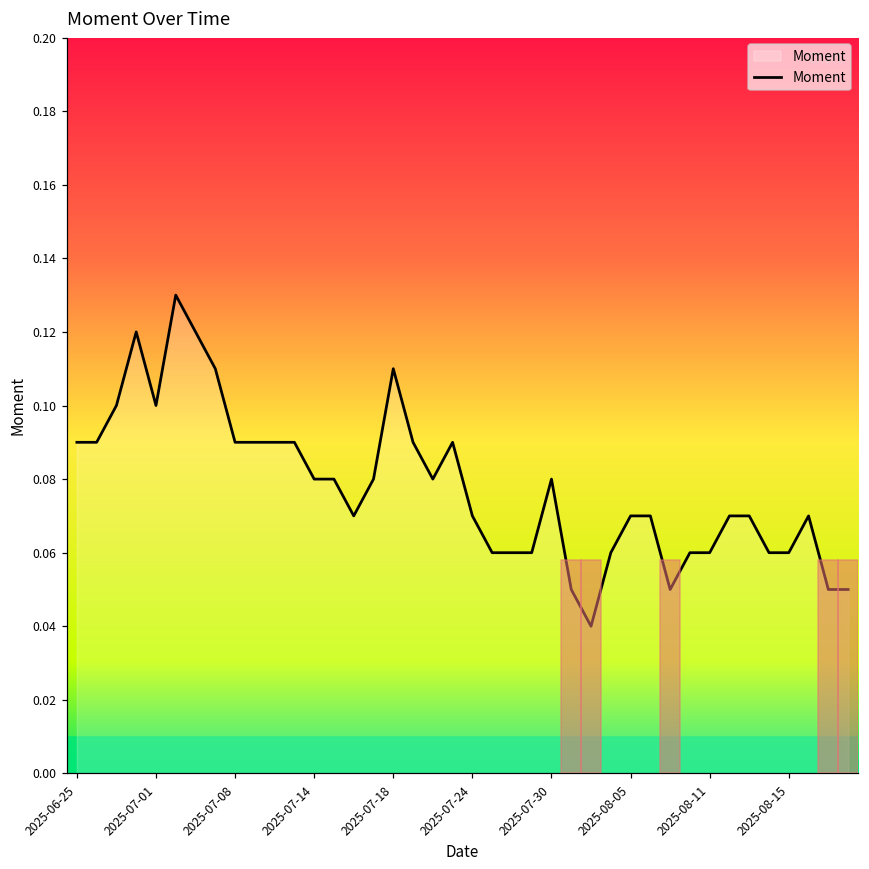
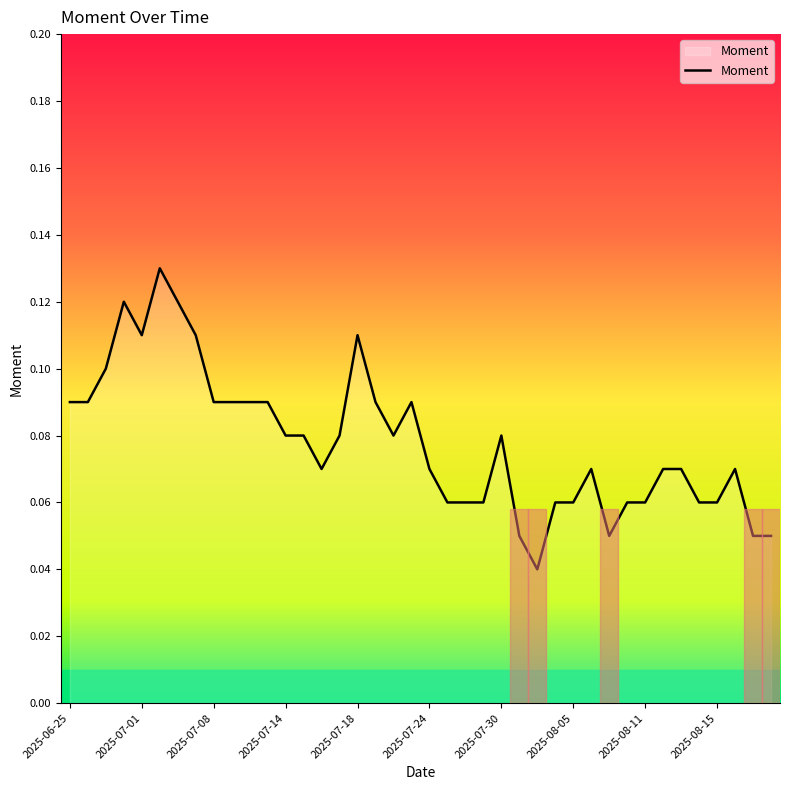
2025-07-01: 0.10 -> 0.11
2025-08-05: 0.07 -> 0.06
